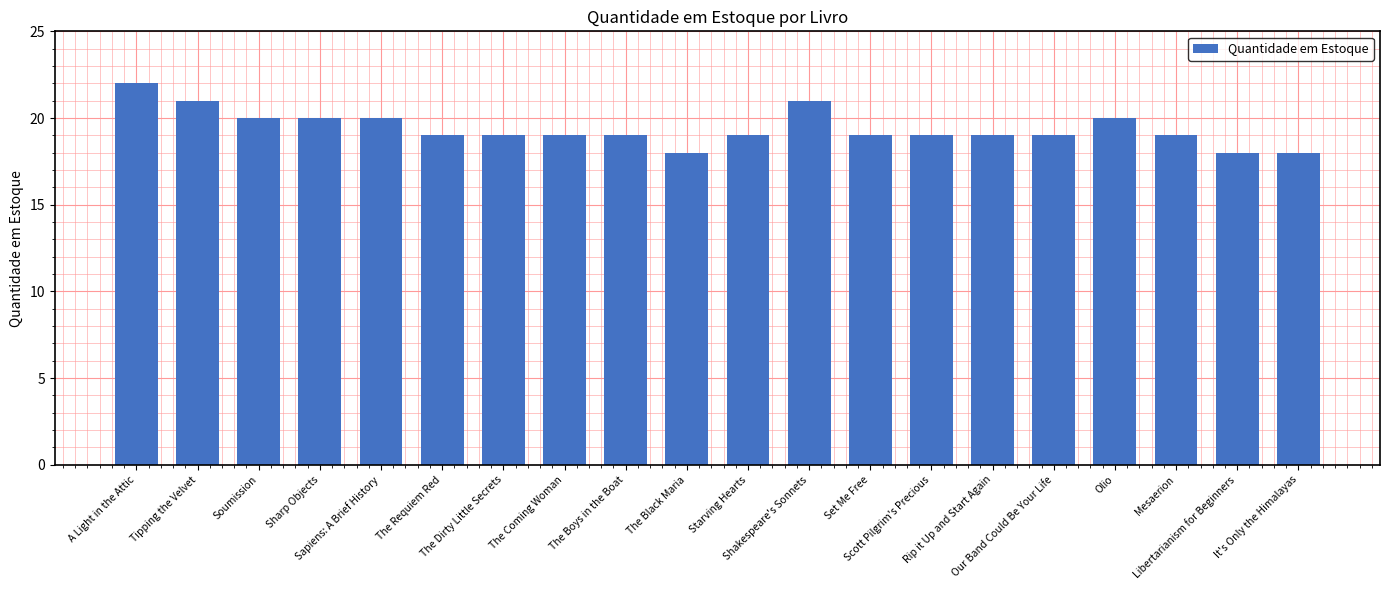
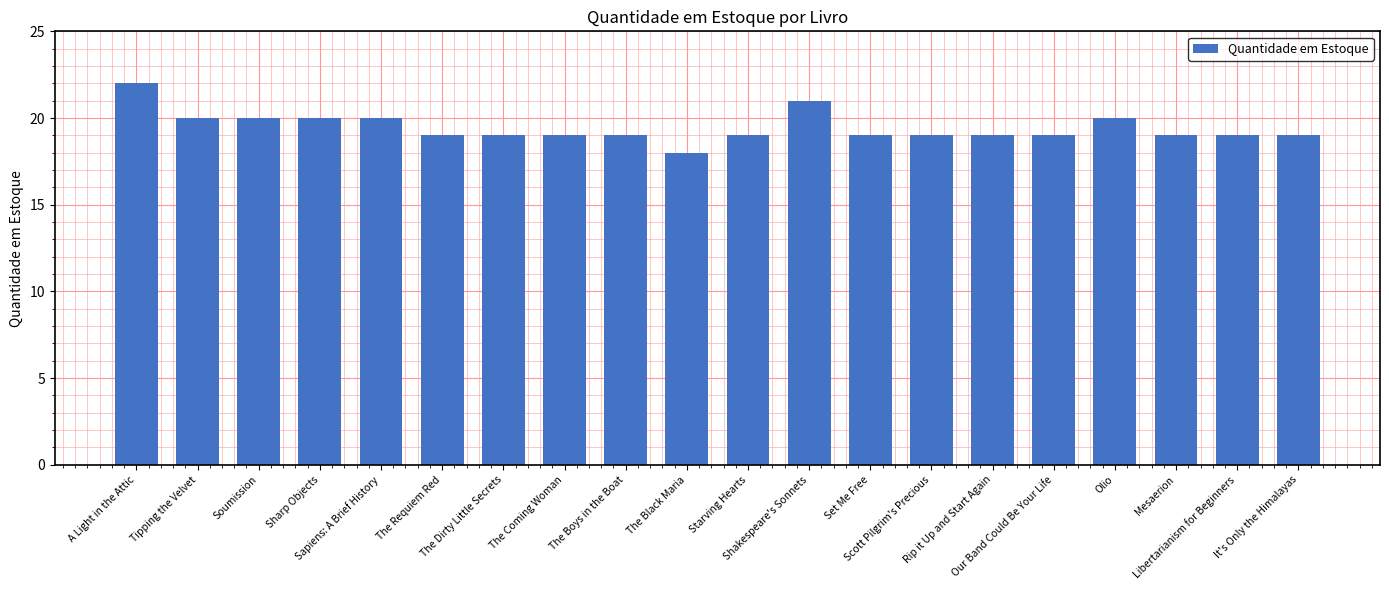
Tipping the Velvet: 21 -> 20
Libertarianism for Beginners: 18 -> 19
It's Only the Himalayas: 18 -> 19
